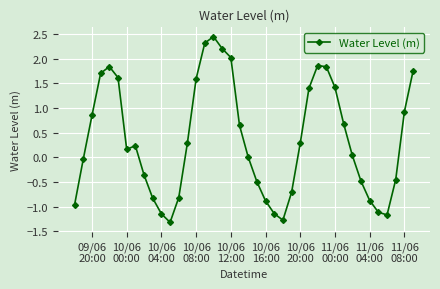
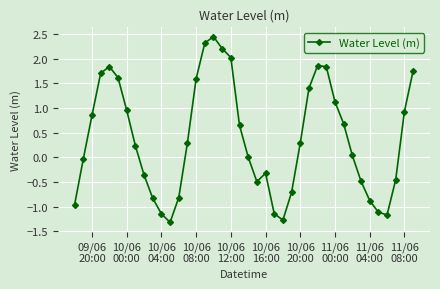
10/06 00:00: 0.2 -> 1.0
10/06 16:00: -0.9 -> -0.3
11/06 00:00: 1.4 -> 1.1
